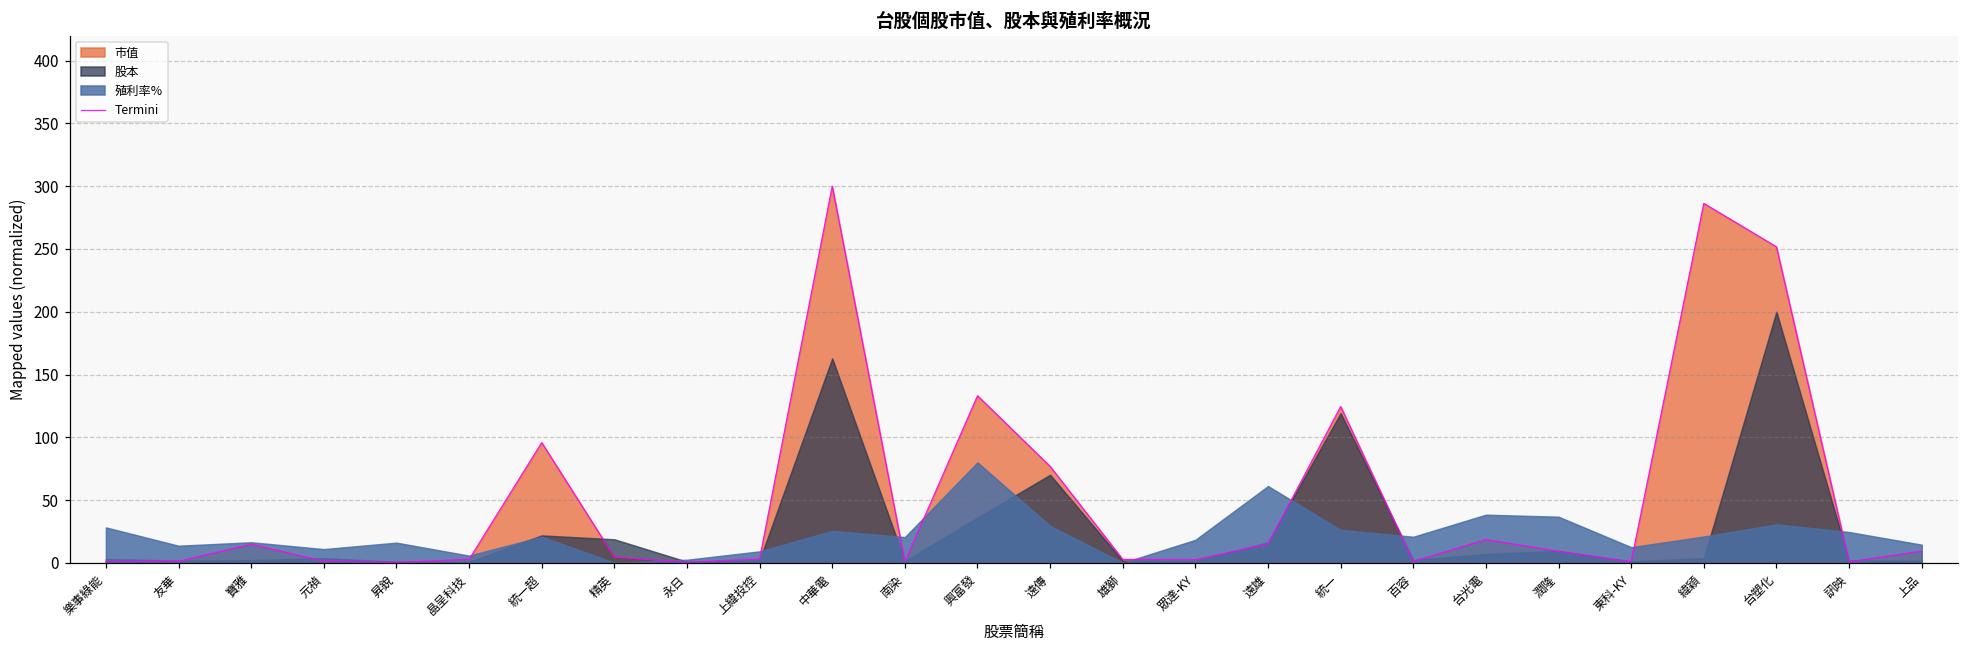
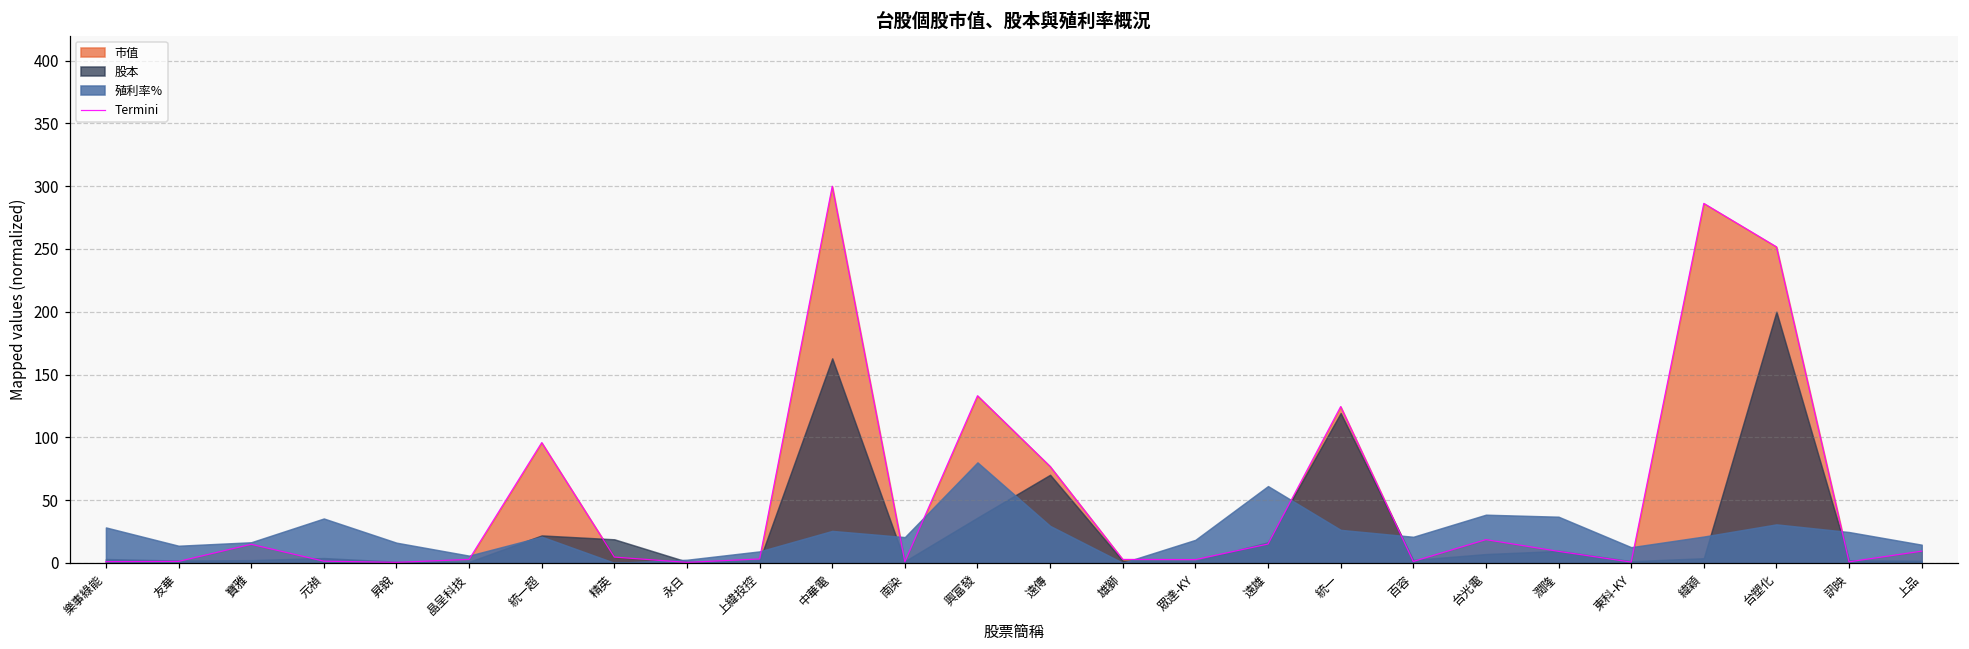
殖利率%, 元禎: 11 -> 35
